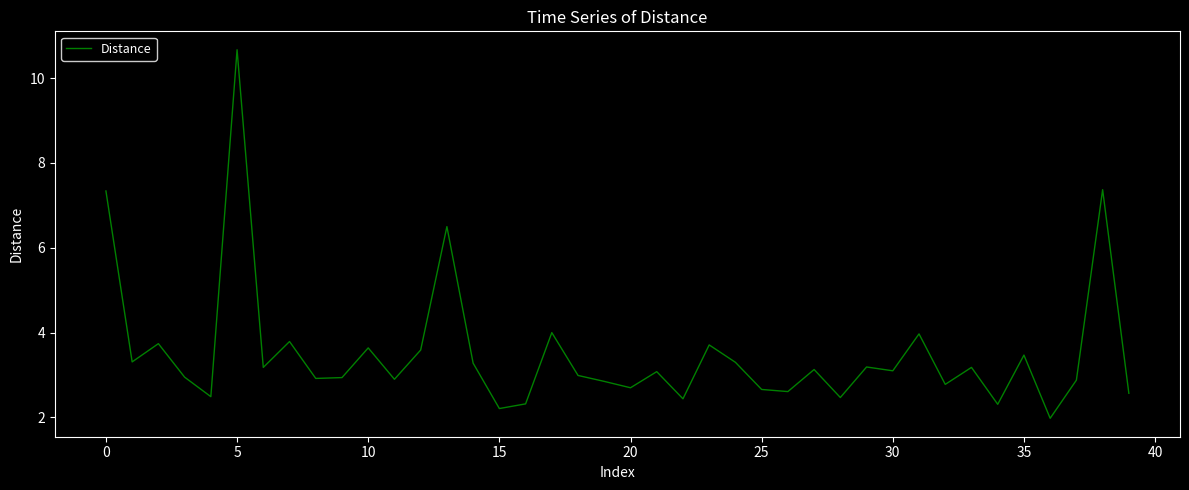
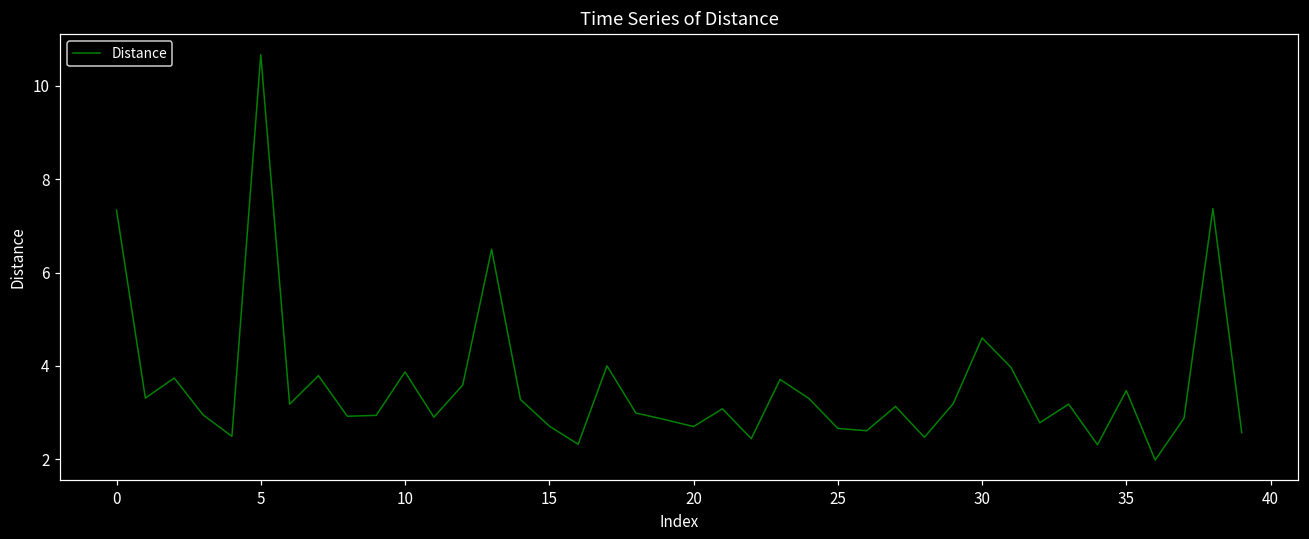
10: 3.6 -> 3.9
15: 2.2 -> 2.7
30: 3.1 -> 4.6
